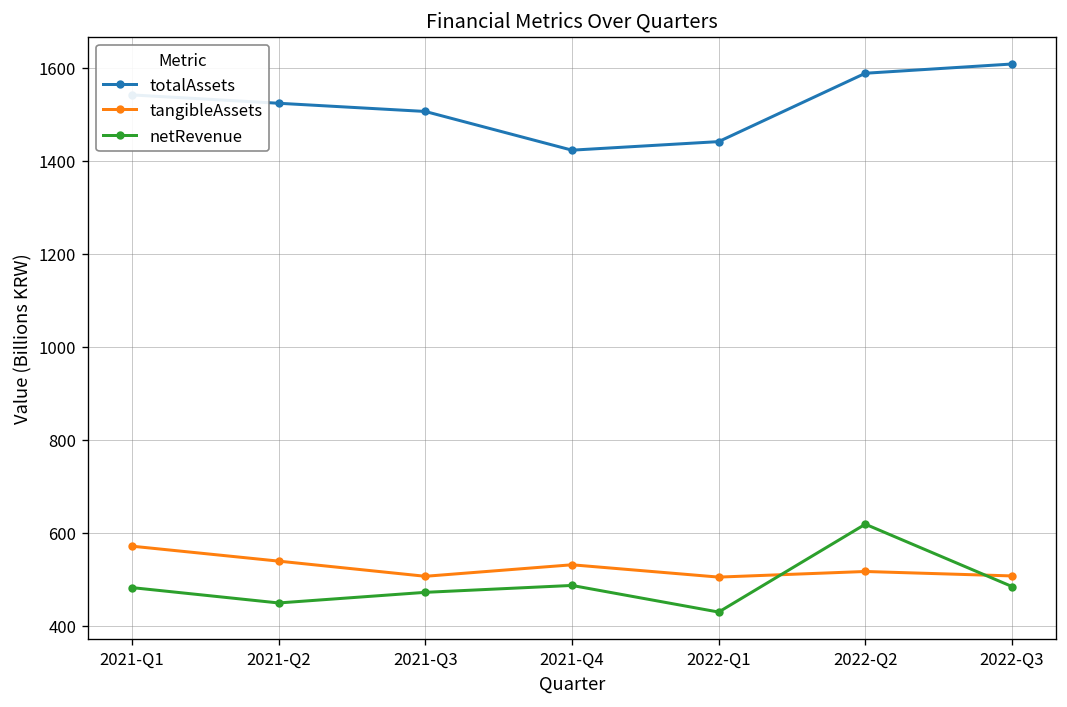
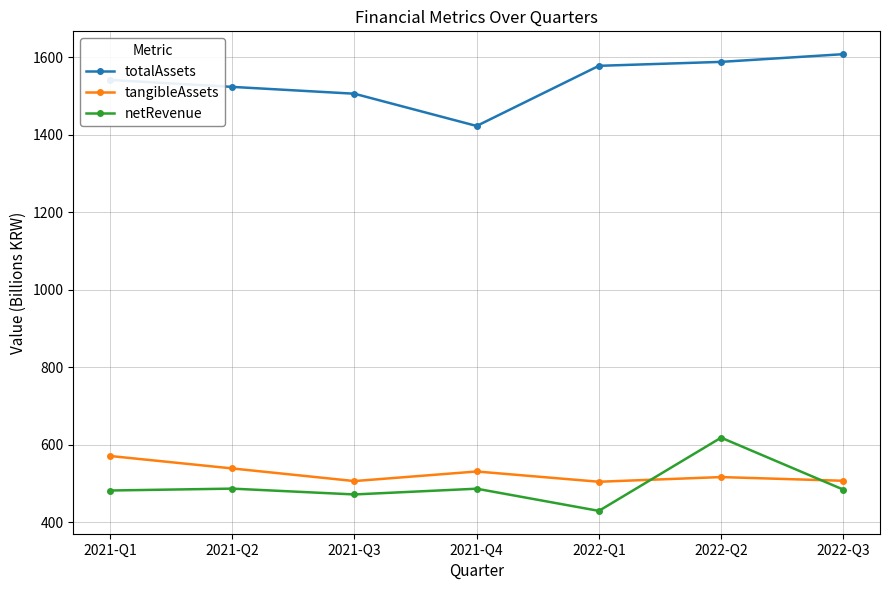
netRevenue, 2021-Q2: 450 -> 490
totalAssets, 2022-Q1: 1440 -> 1580
